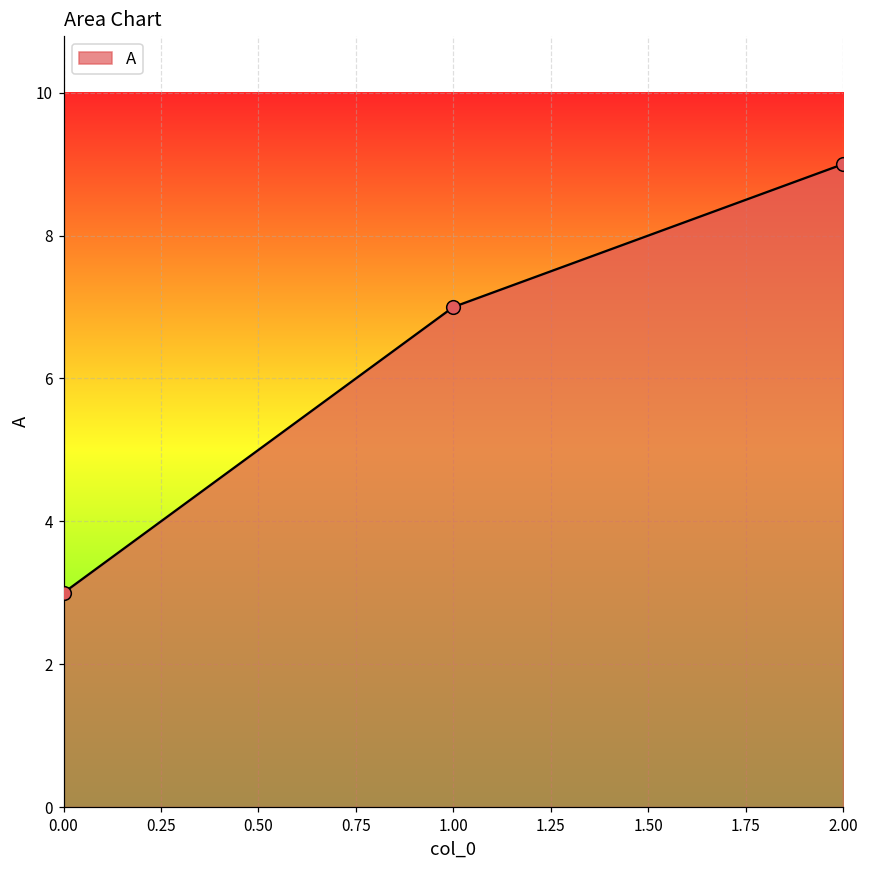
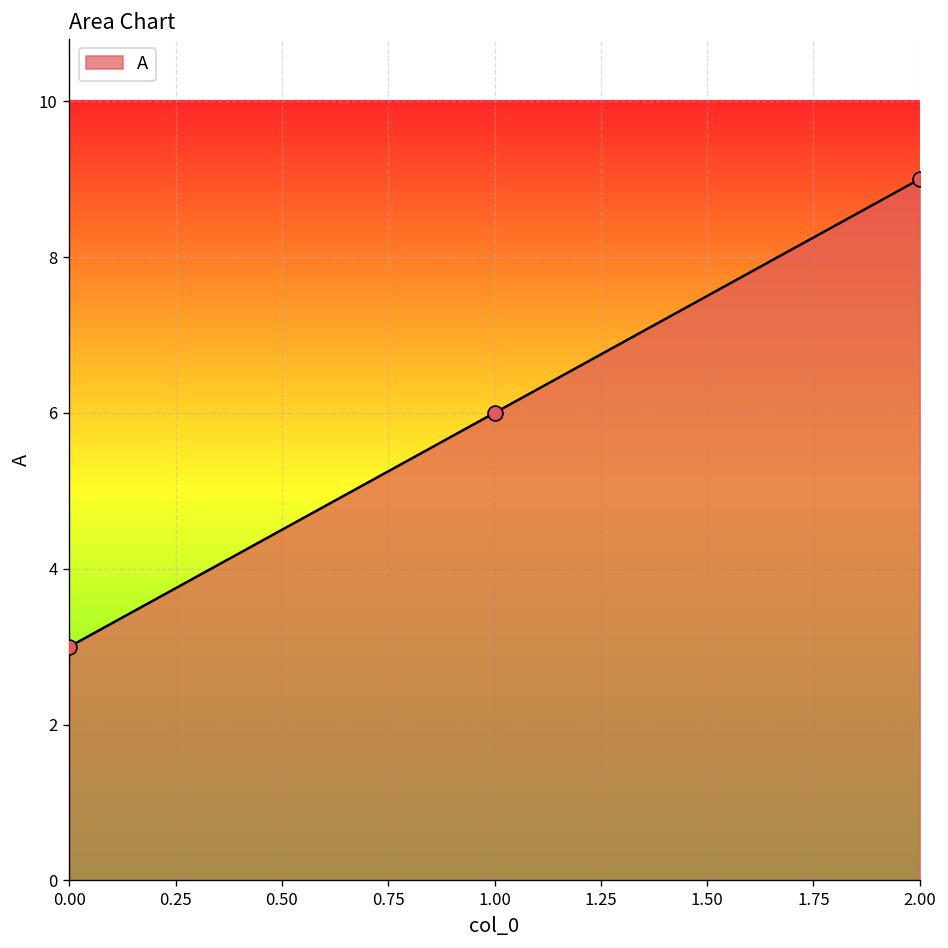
1.00: 7 -> 6
